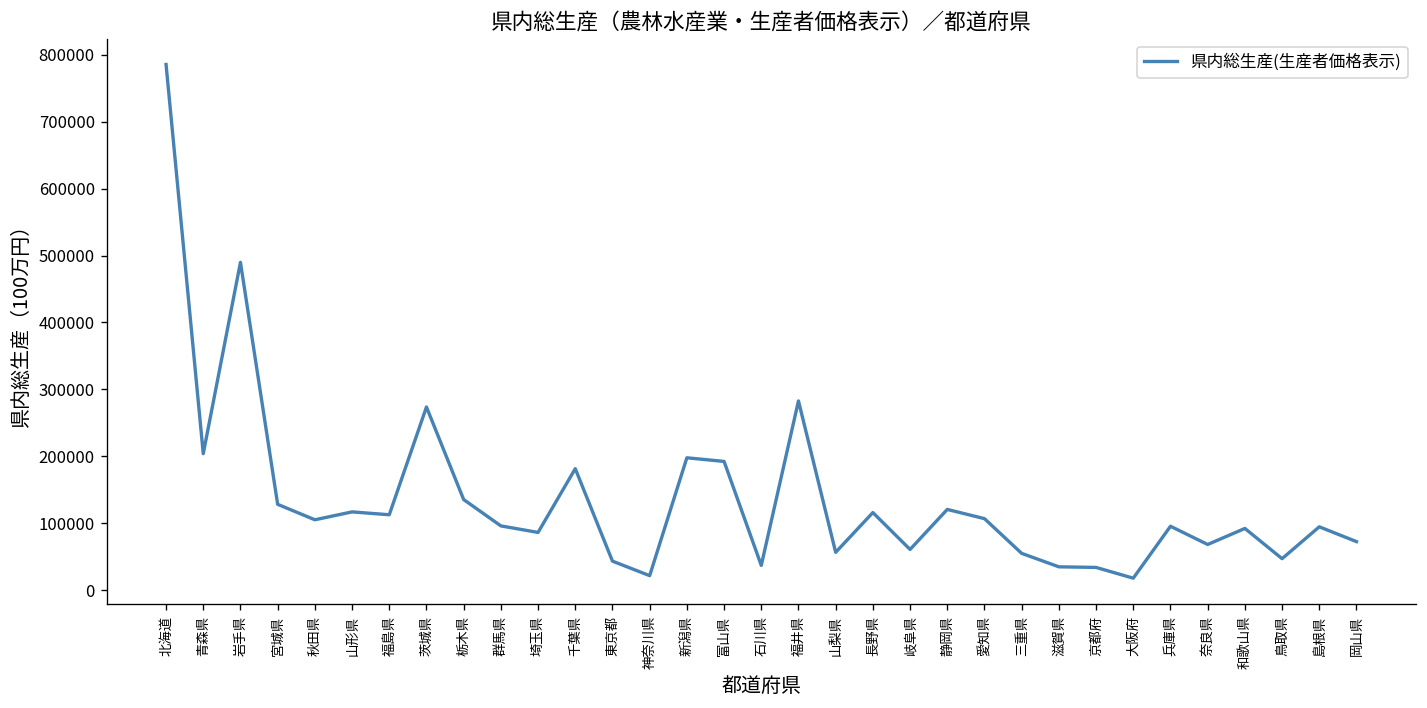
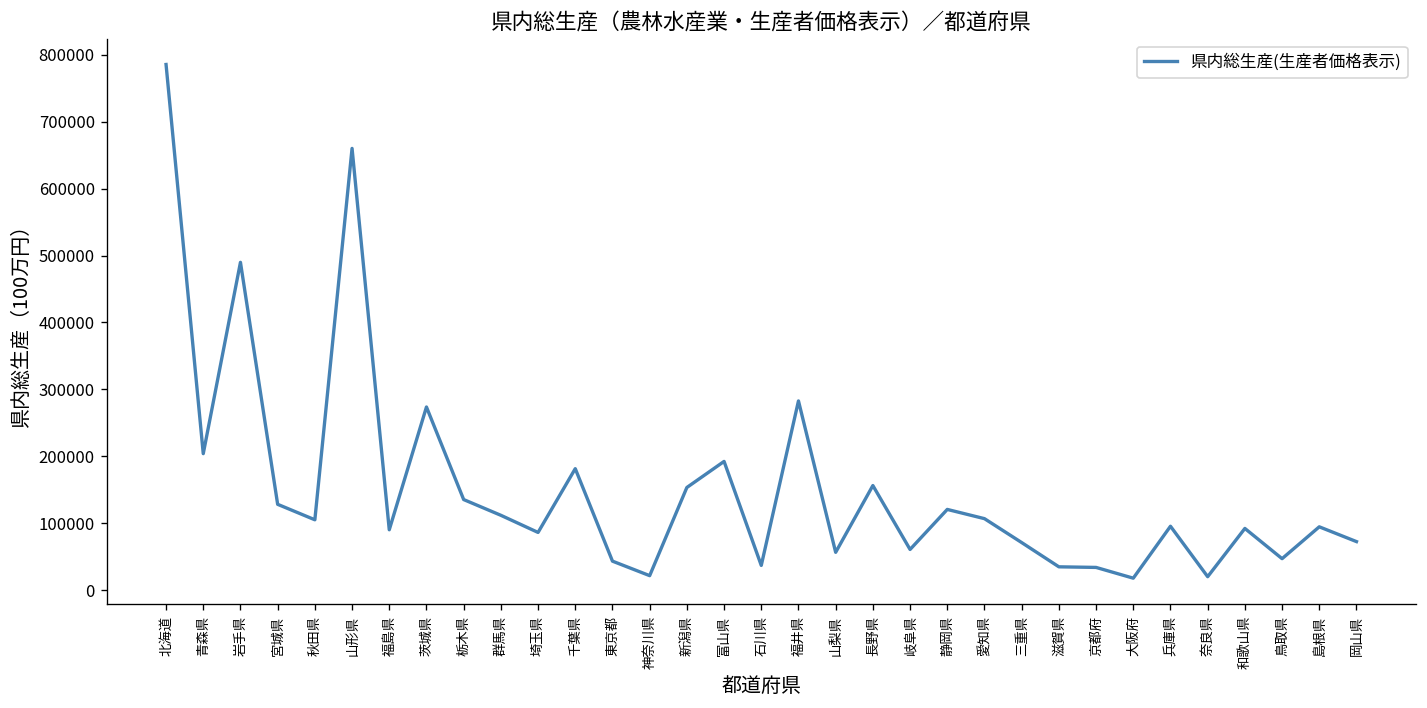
山形県: 120000 -> 660000
福島県: 110000 -> 90000
群馬県: 100000 -> 110000
新潟県: 200000 -> 150000
長野県: 120000 -> 160000
三重県: 50000 -> 70000
奈良県: 70000 -> 20000
